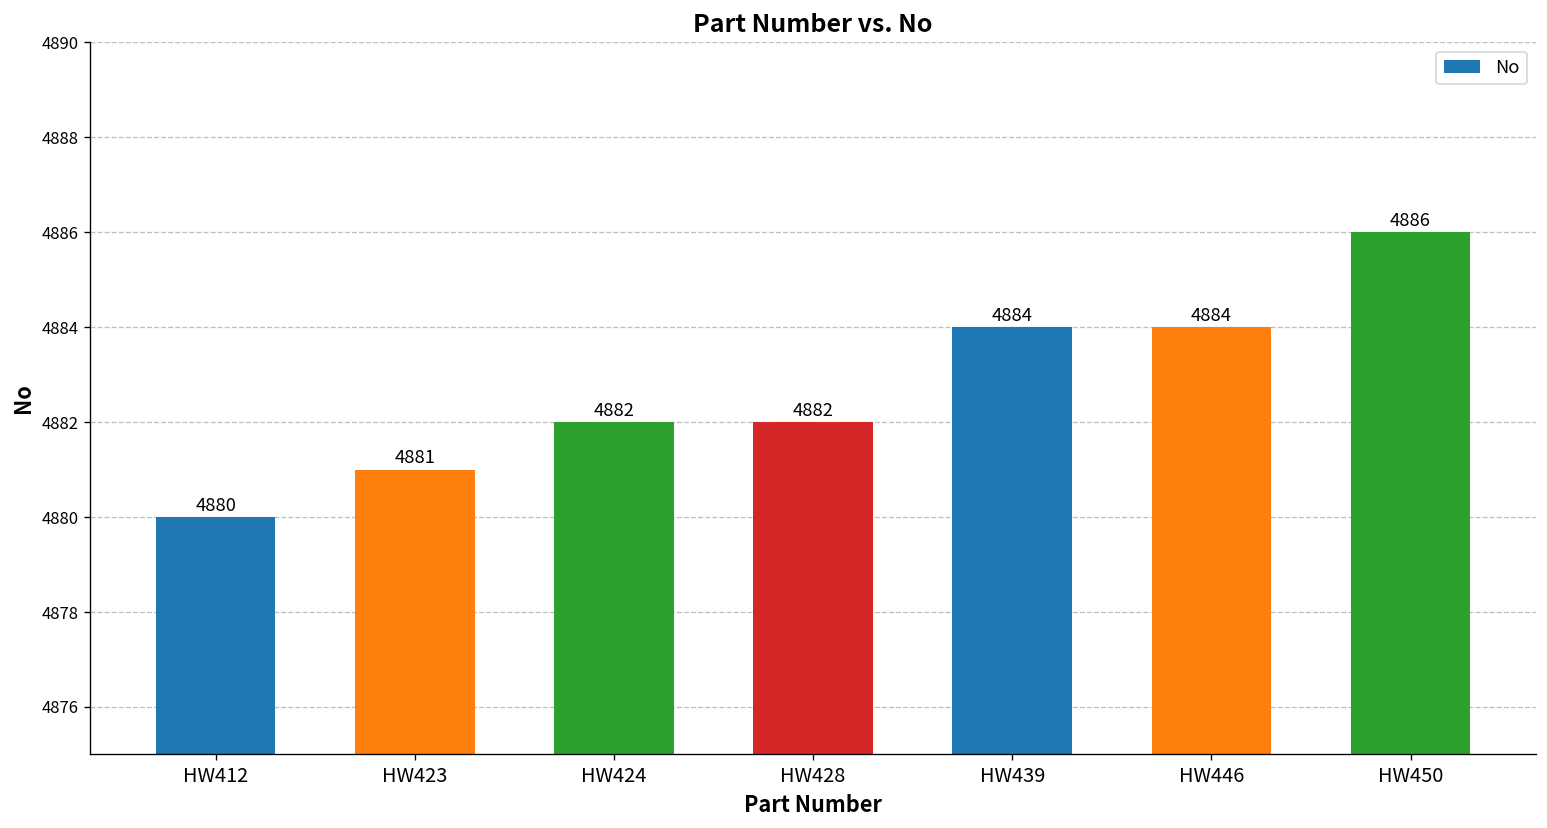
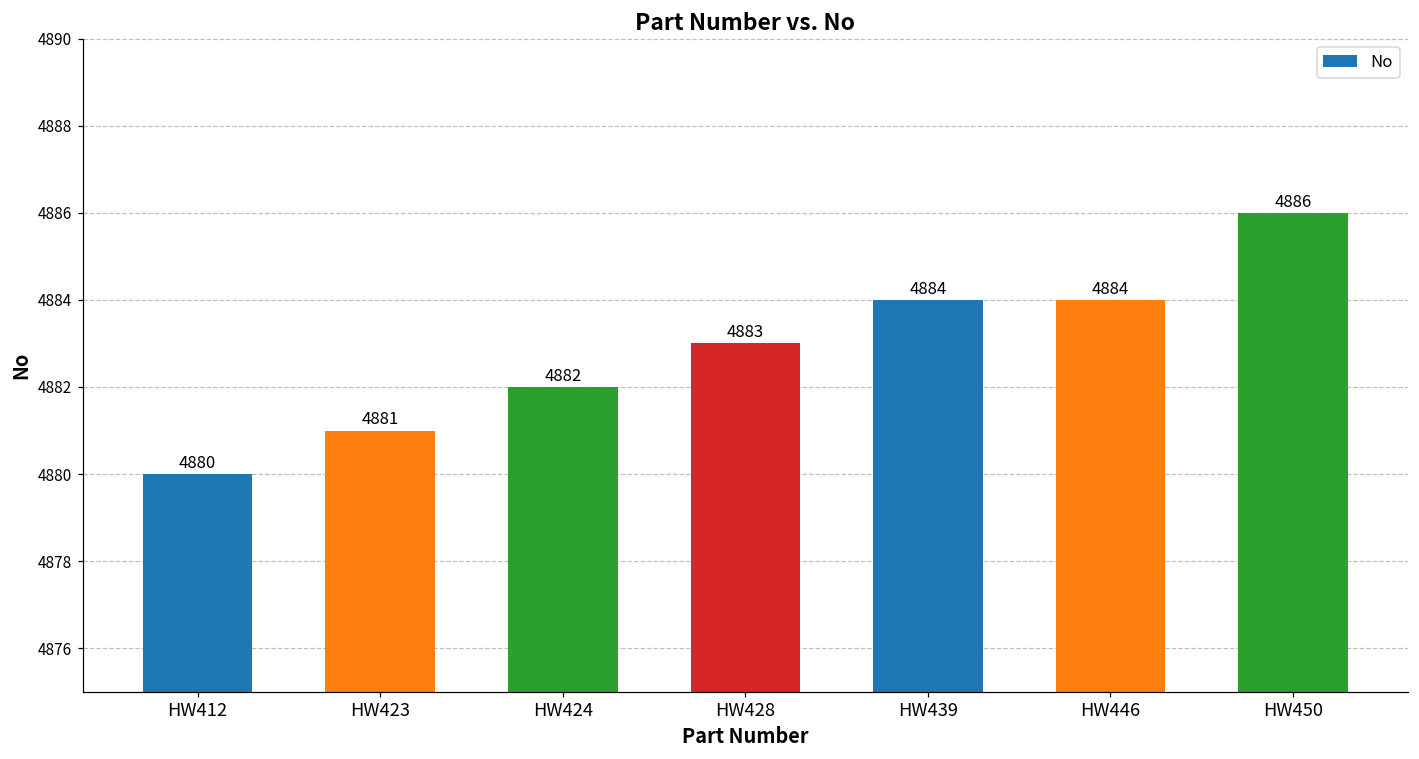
HW428: 4882 -> 4883
